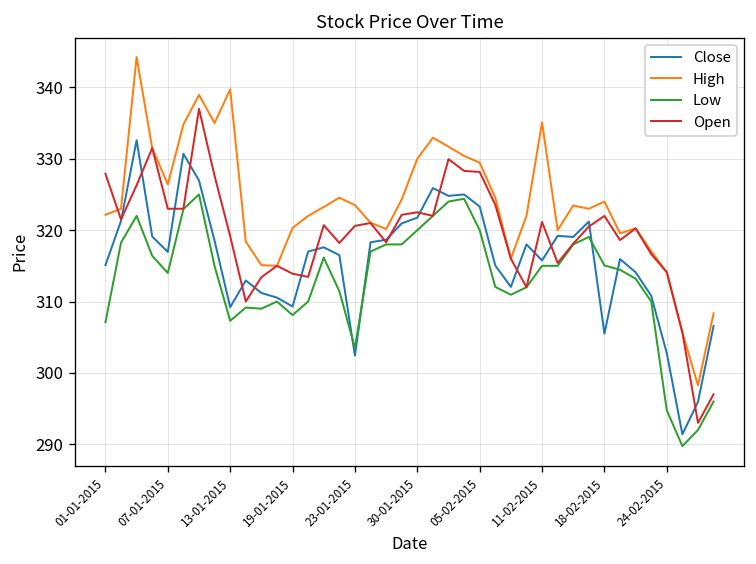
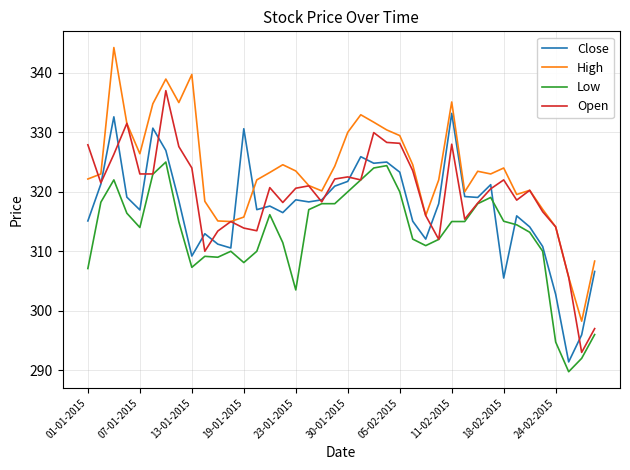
Open, 13-01-2015: 319 -> 324
Close, 19-01-2015: 309 -> 331
High, 19-01-2015: 320 -> 316
Close, 23-01-2015: 302 -> 319
Close, 11-02-2015: 316 -> 333
Open, 11-02-2015: 321 -> 328
